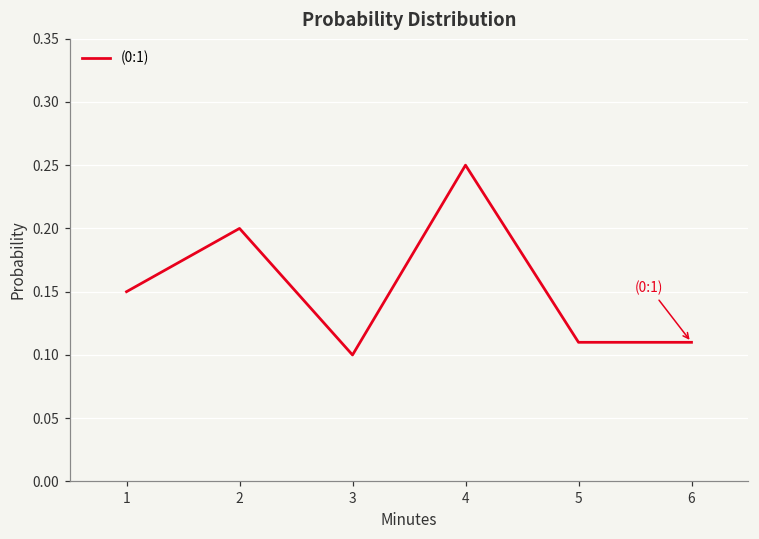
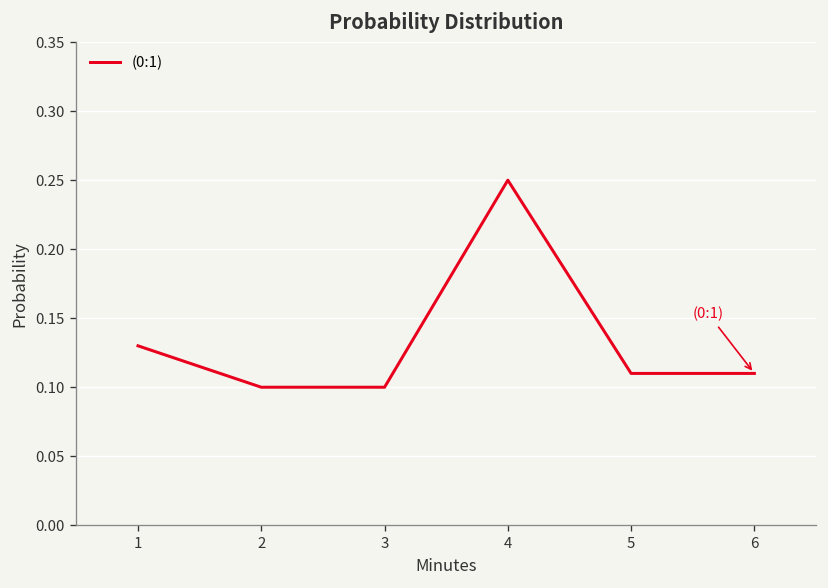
1: 0.15 -> 0.13
2: 0.2 -> 0.1
